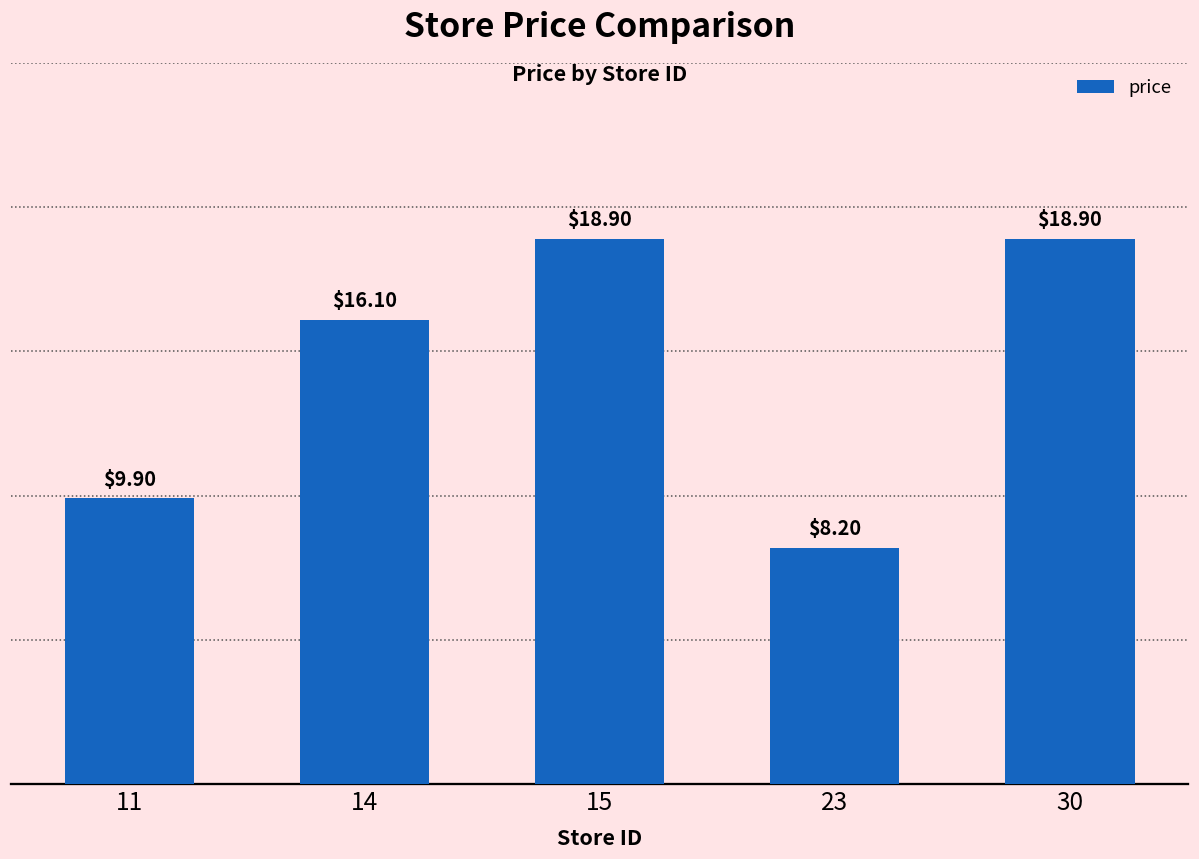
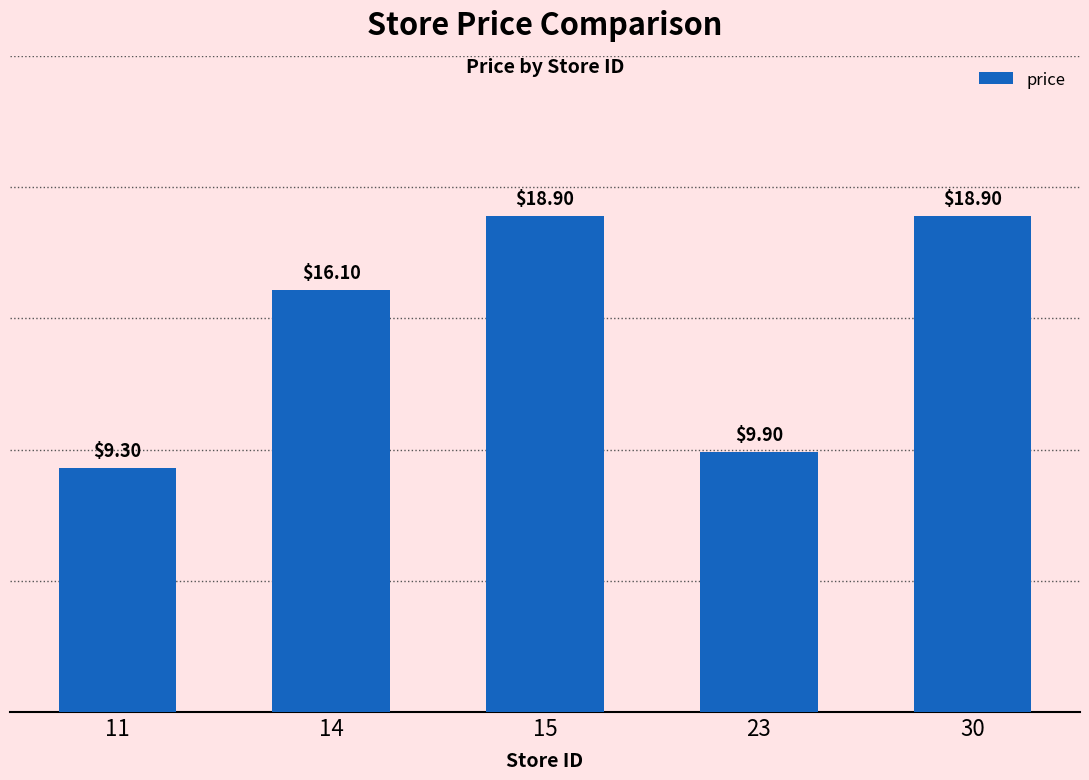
11: $9.90 -> $9.30
23: $8.20 -> $9.90
